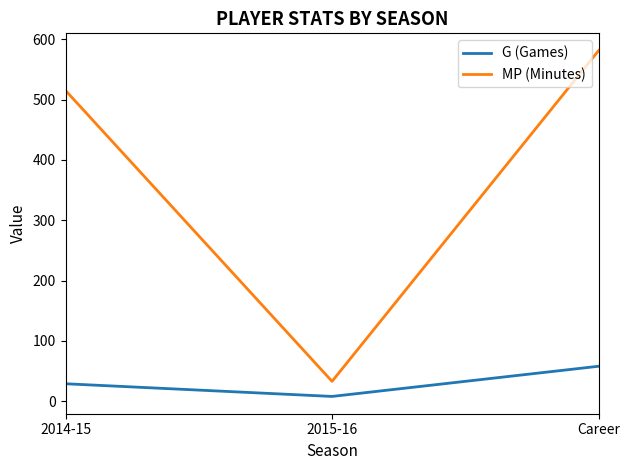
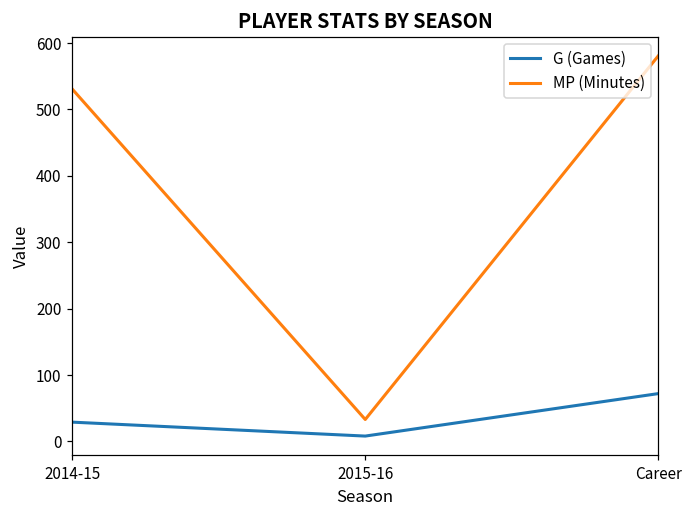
MP (Minutes), 2014-15: 520 -> 530
G (Games), Career: 60 -> 70
